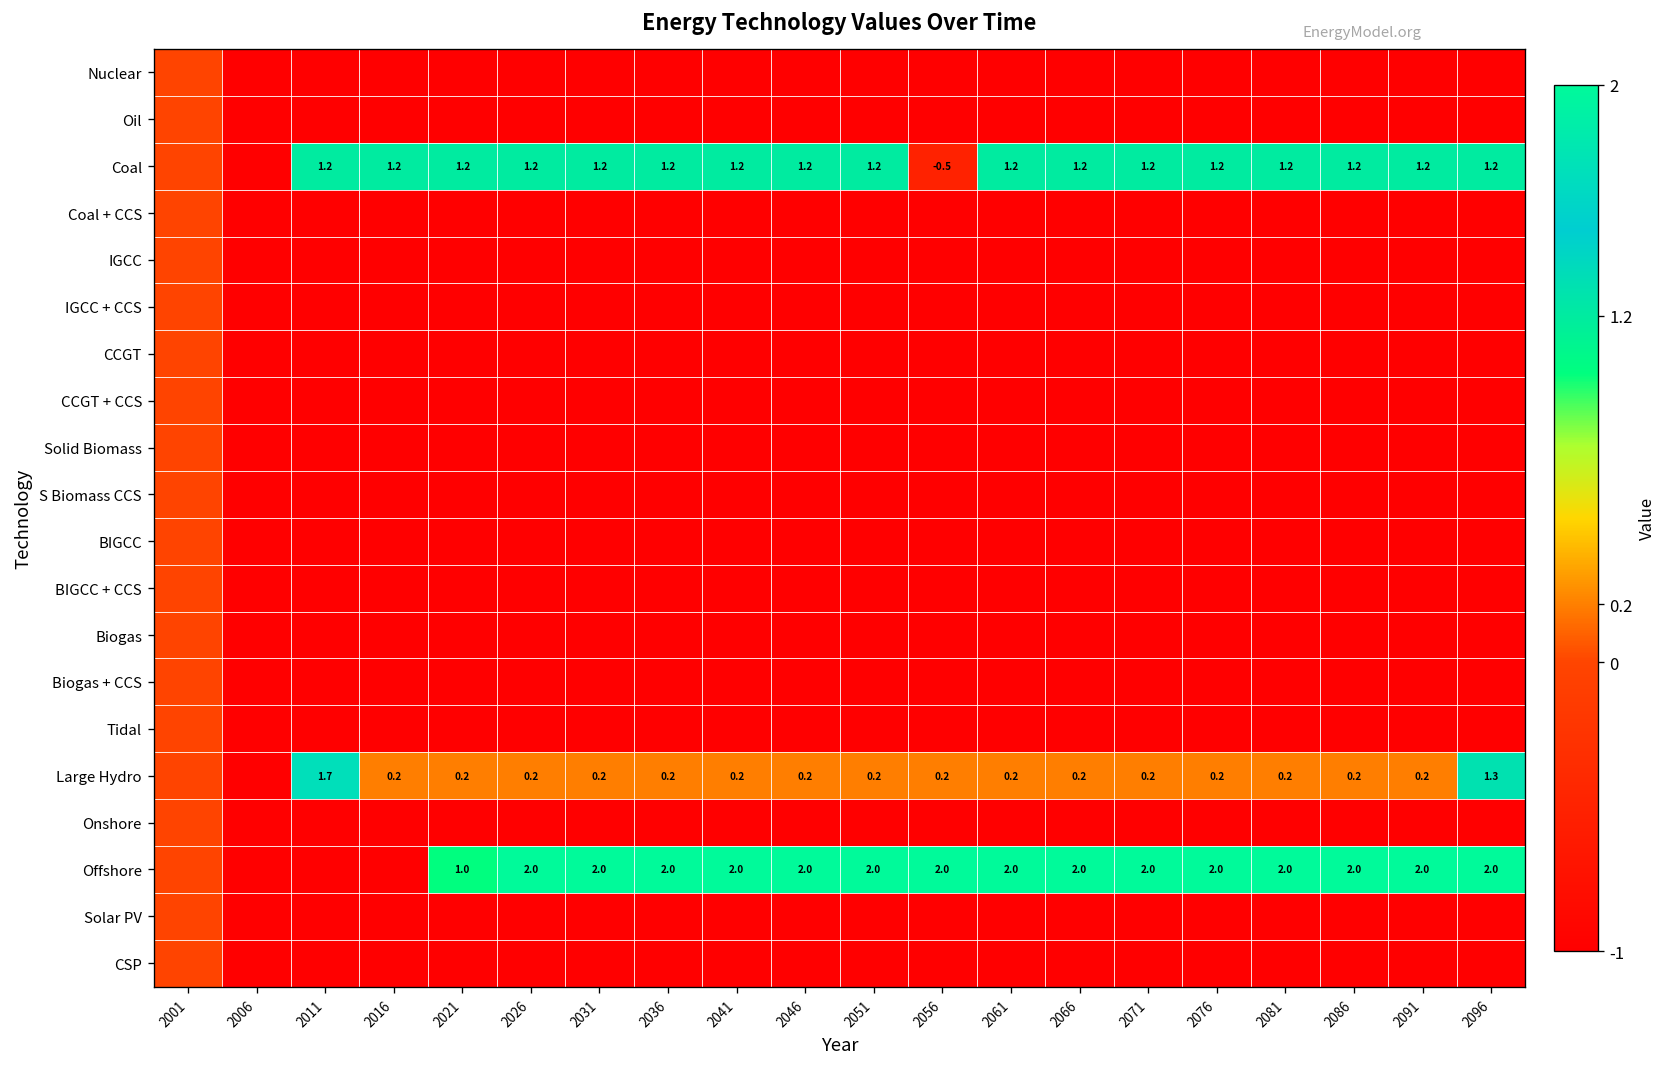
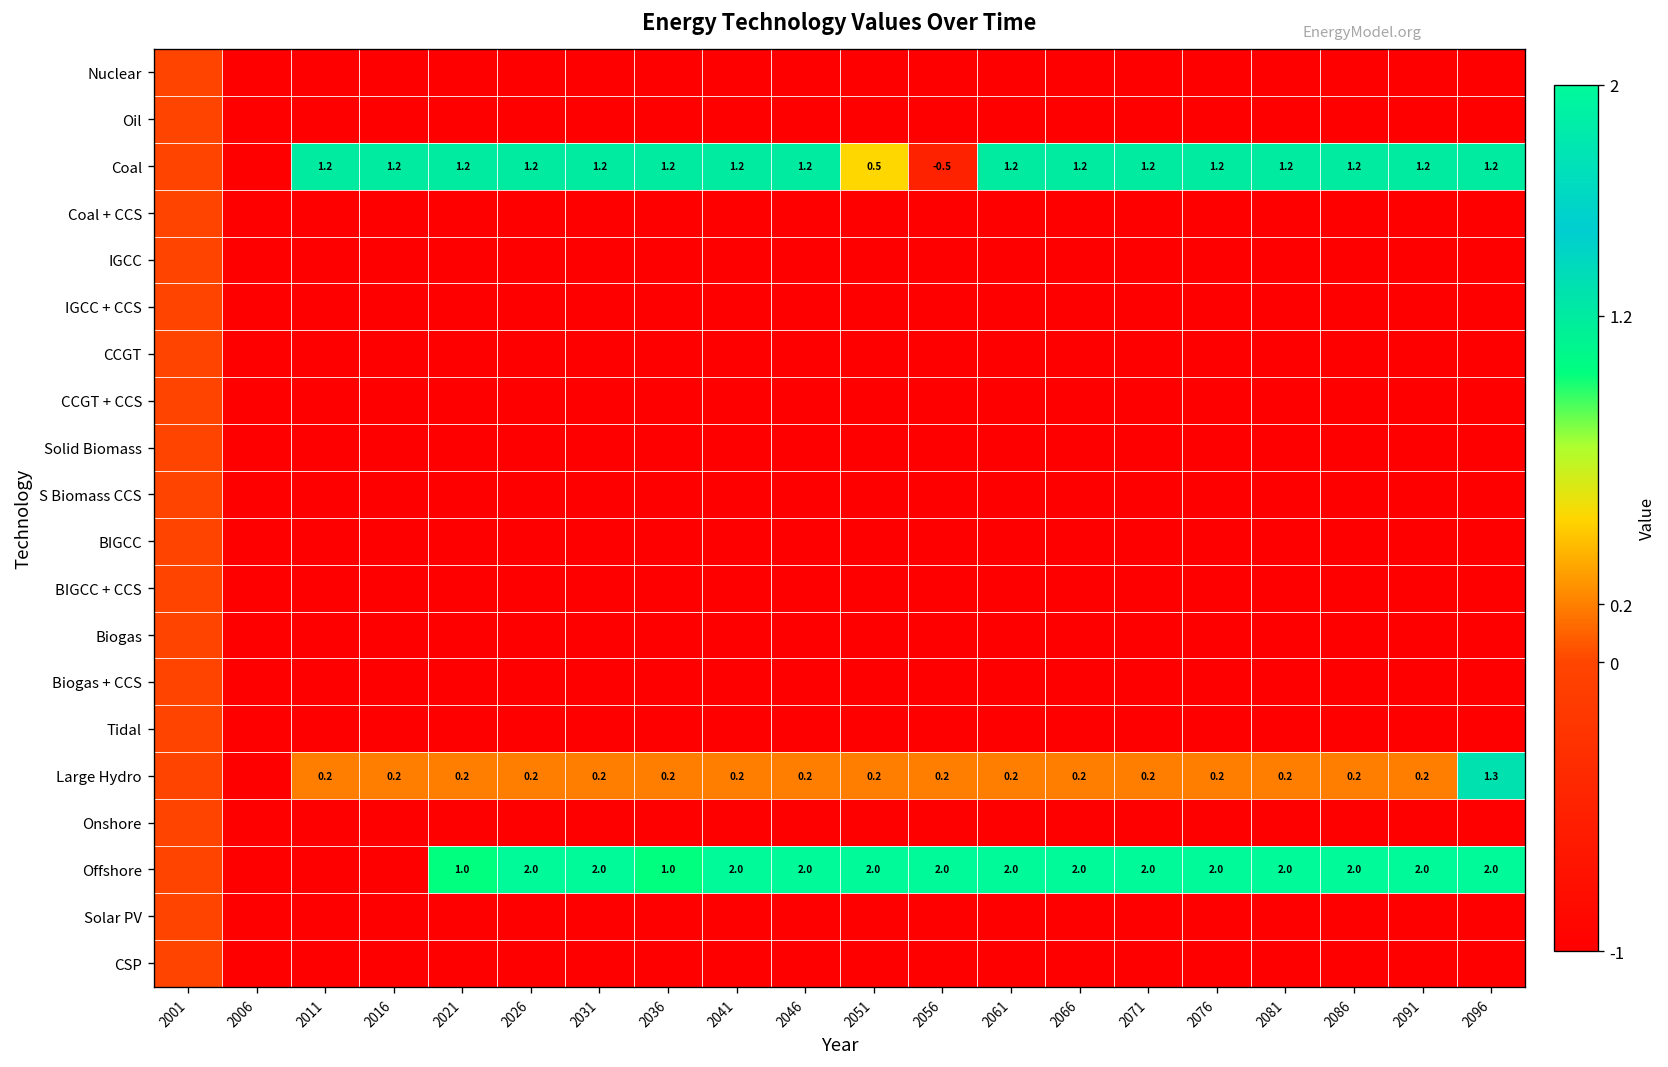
Coal, 2051: 1.2 -> 0.5
Large Hydro, 2011: 1.7 -> 0.2
Offshore, 2036: 2.0 -> 1.0
